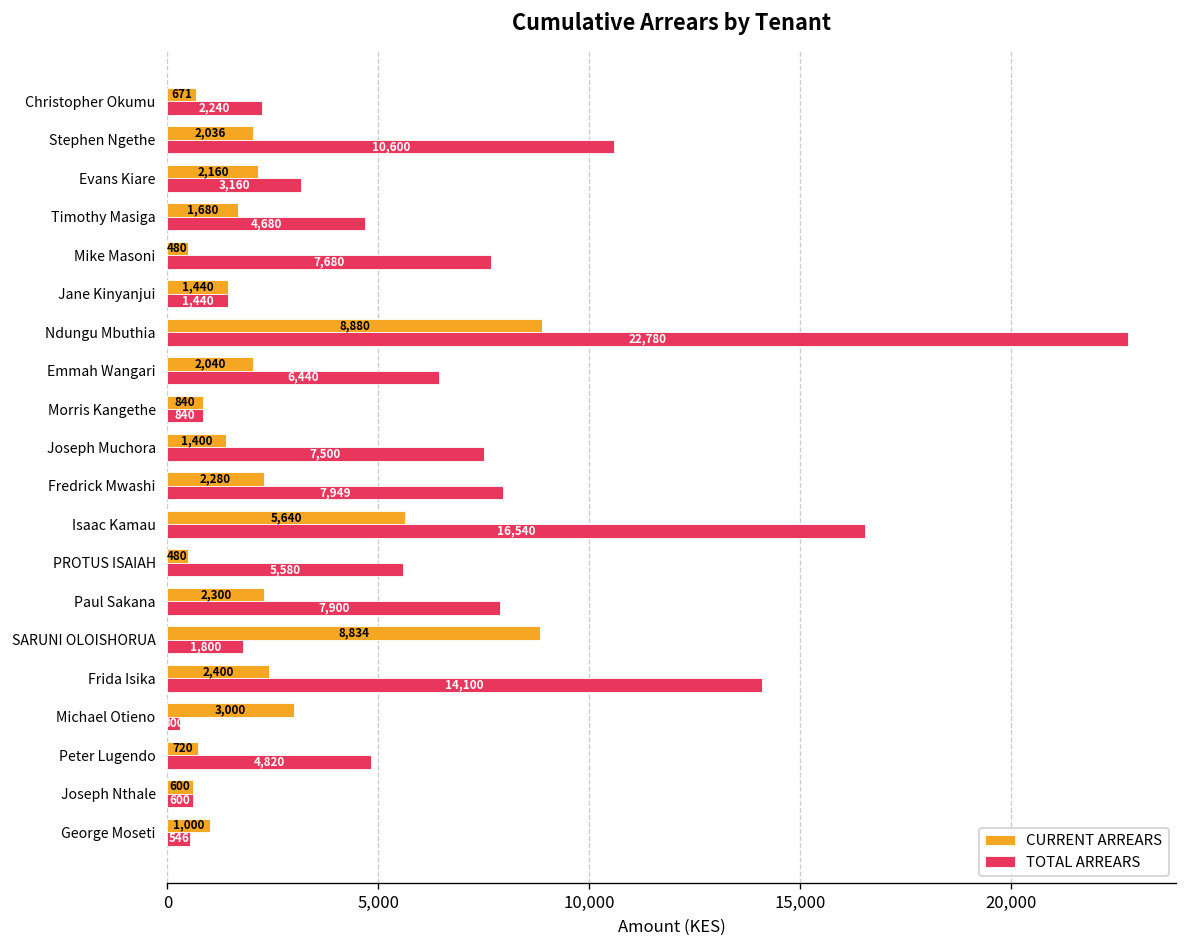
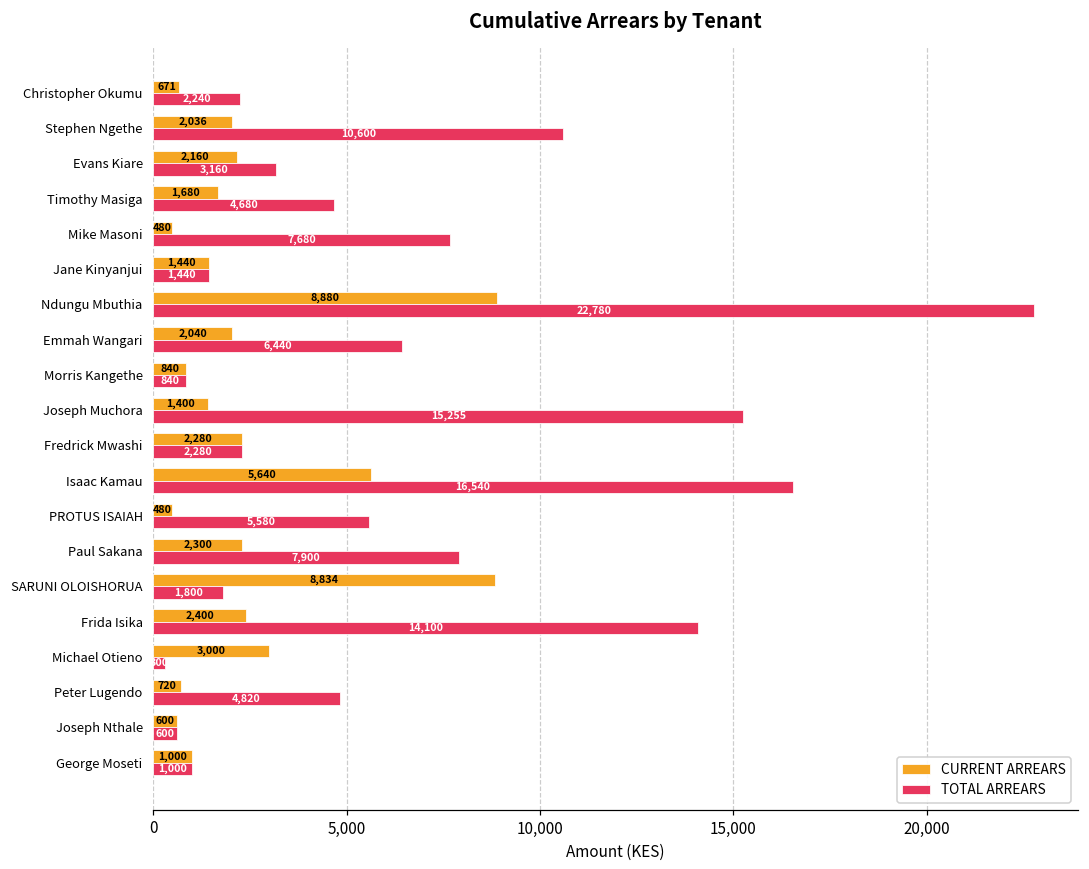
TOTAL ARREARS, Joseph Muchora: 7,500 -> 15,255
TOTAL ARREARS, Fredrick Mwashi: 7,949 -> 2,280
TOTAL ARREARS, George Moseti: 546 -> 1,000
